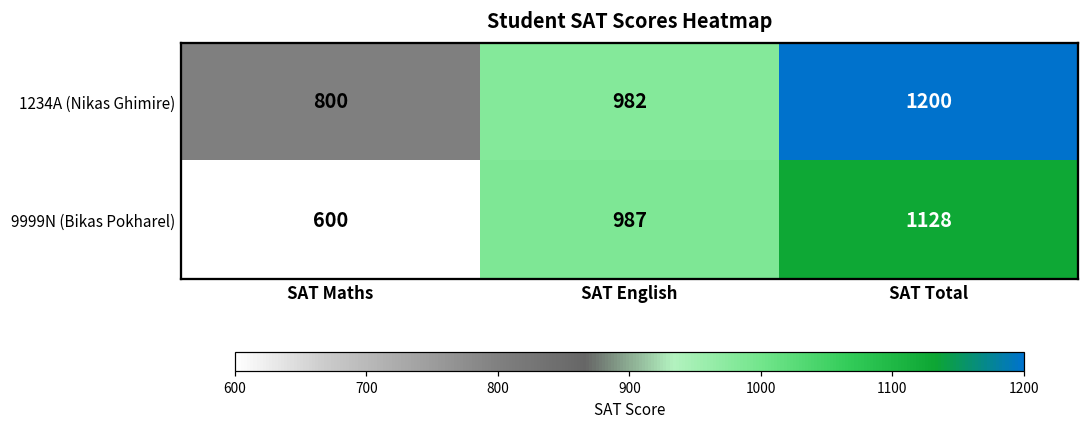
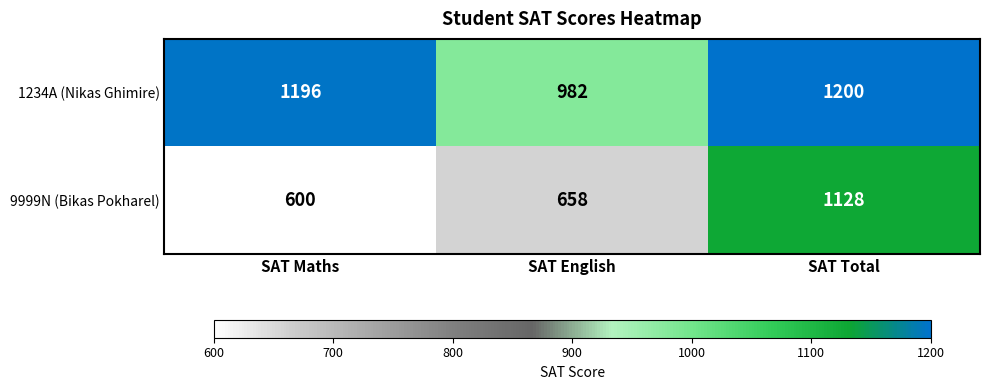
1234A (Nikas Ghimire), SAT Maths: 800 -> 1196
9999N (Bikas Pokharel), SAT English: 987 -> 658
